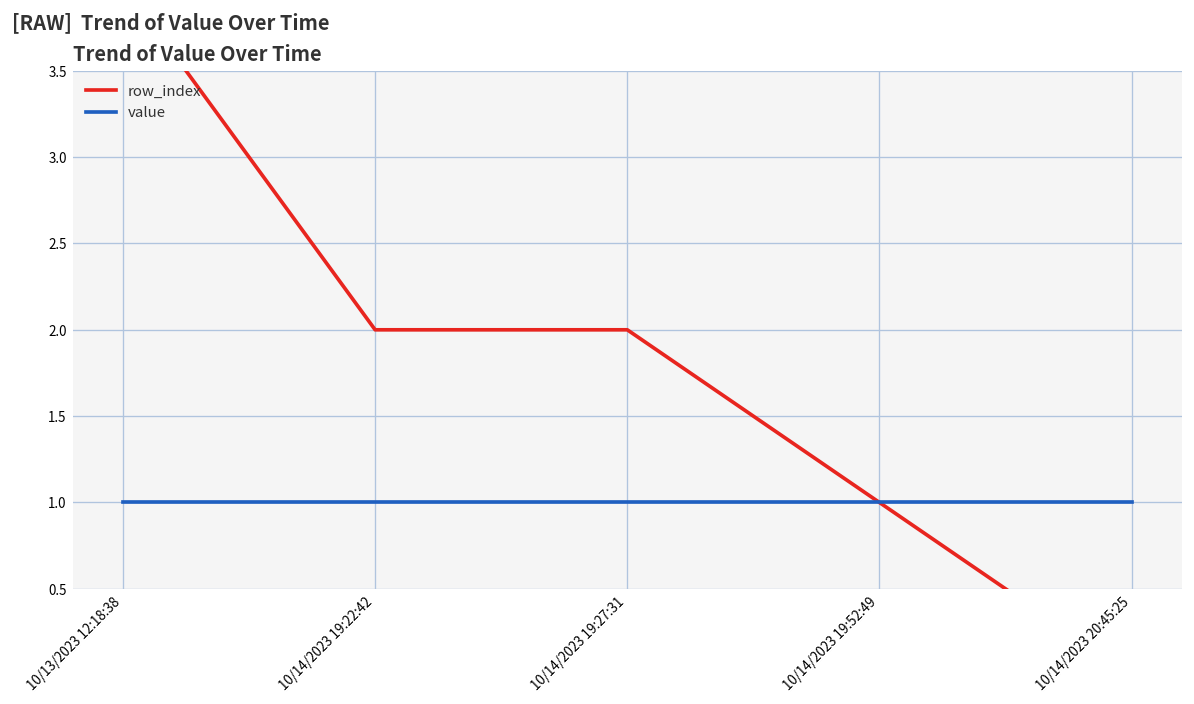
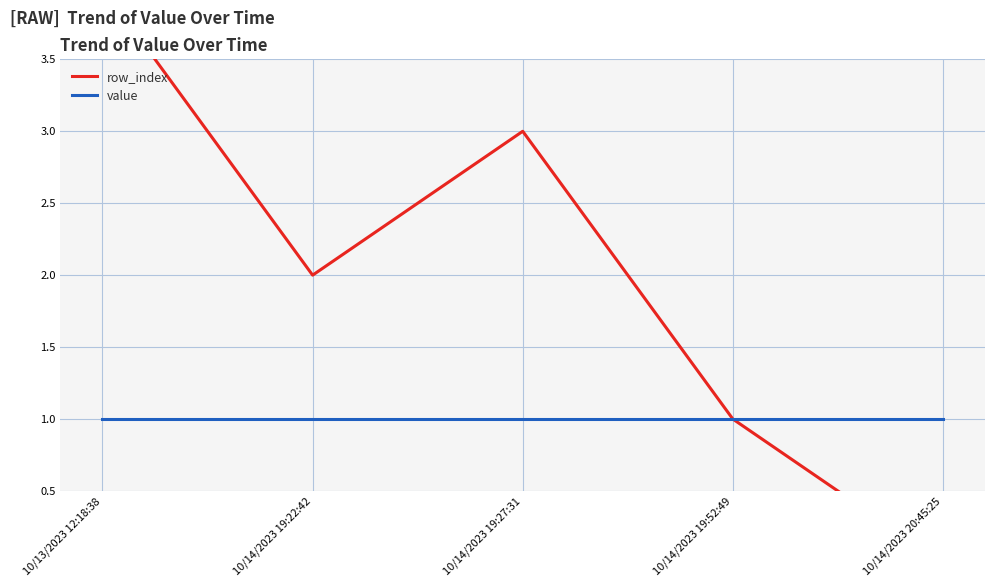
row_index, 10/14/2023 19:27:31: 2 -> 3
